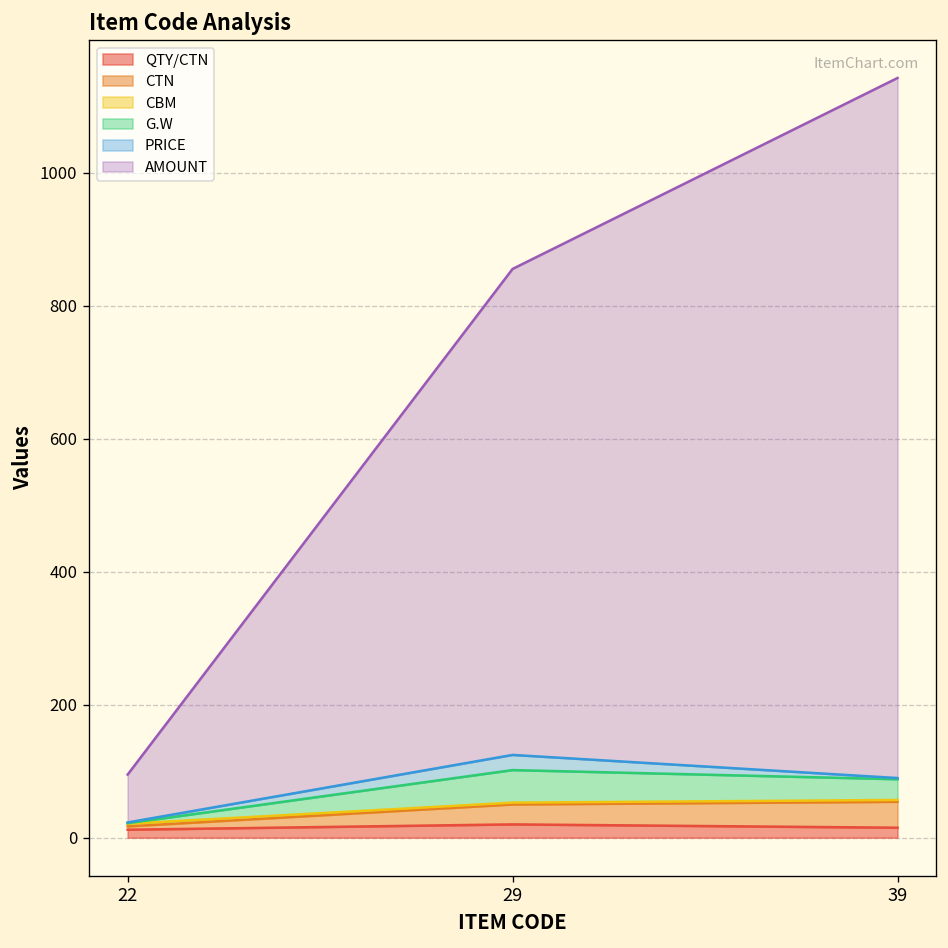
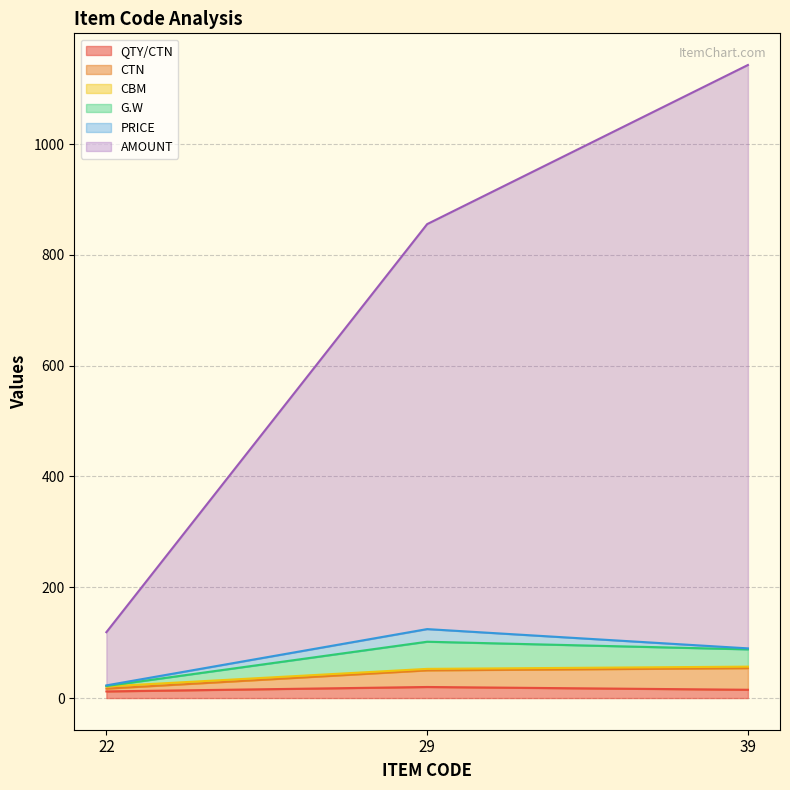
AMOUNT, 22: 70 -> 100
